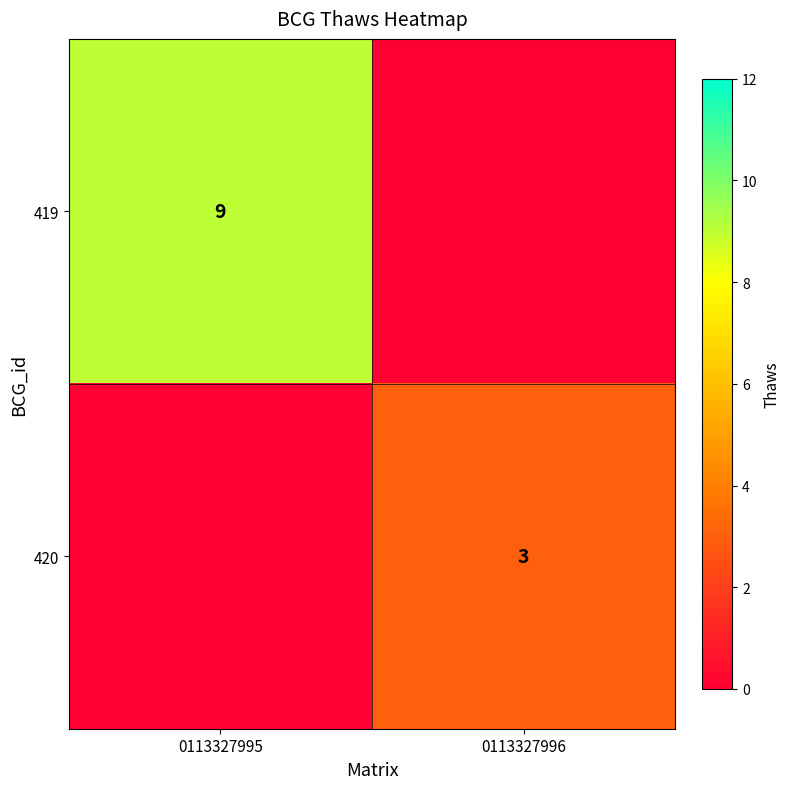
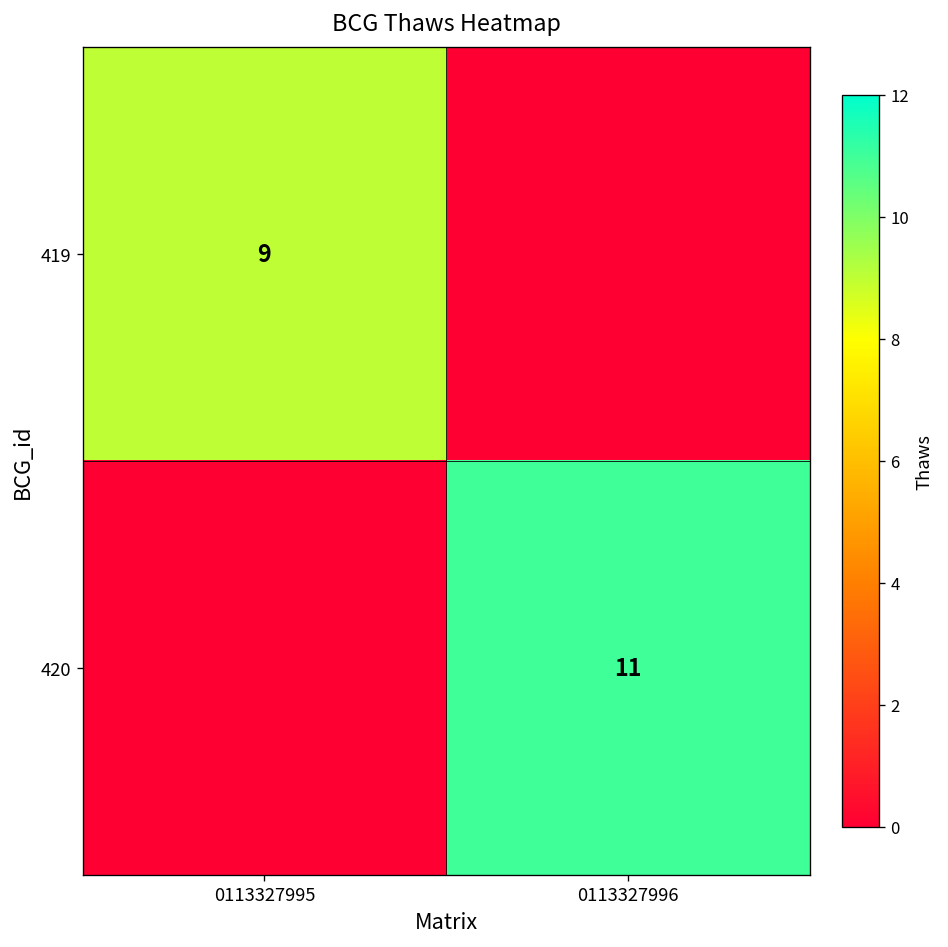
420, 0113327996: 3 -> 11
